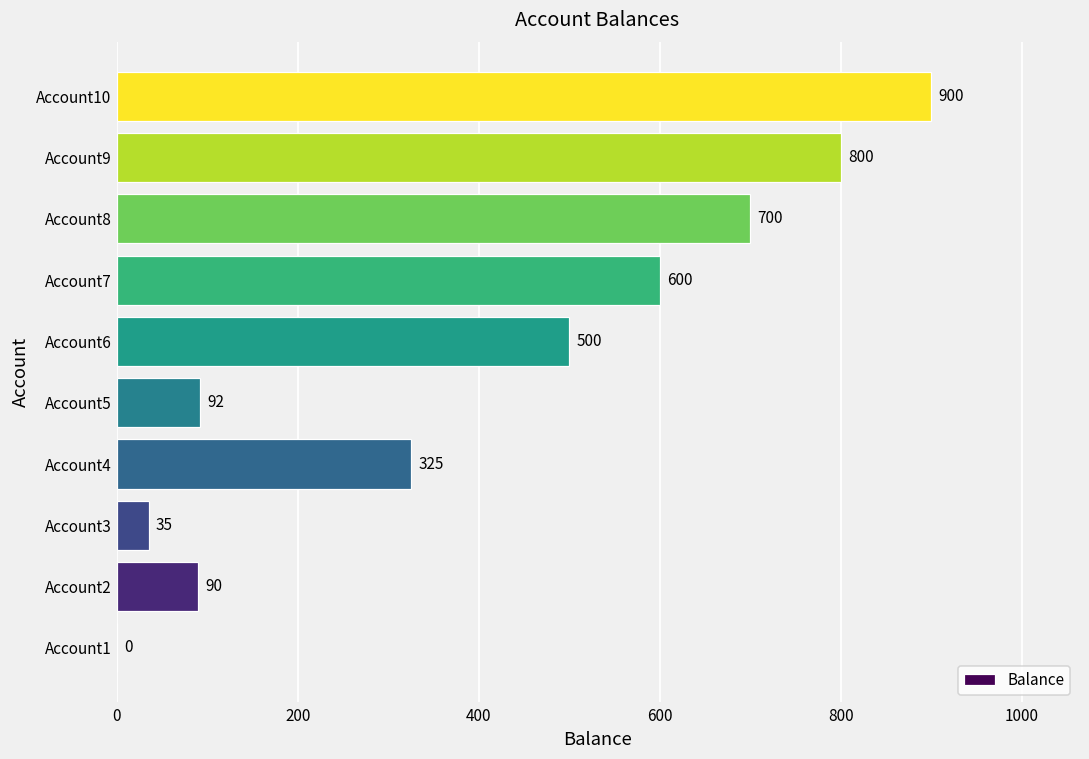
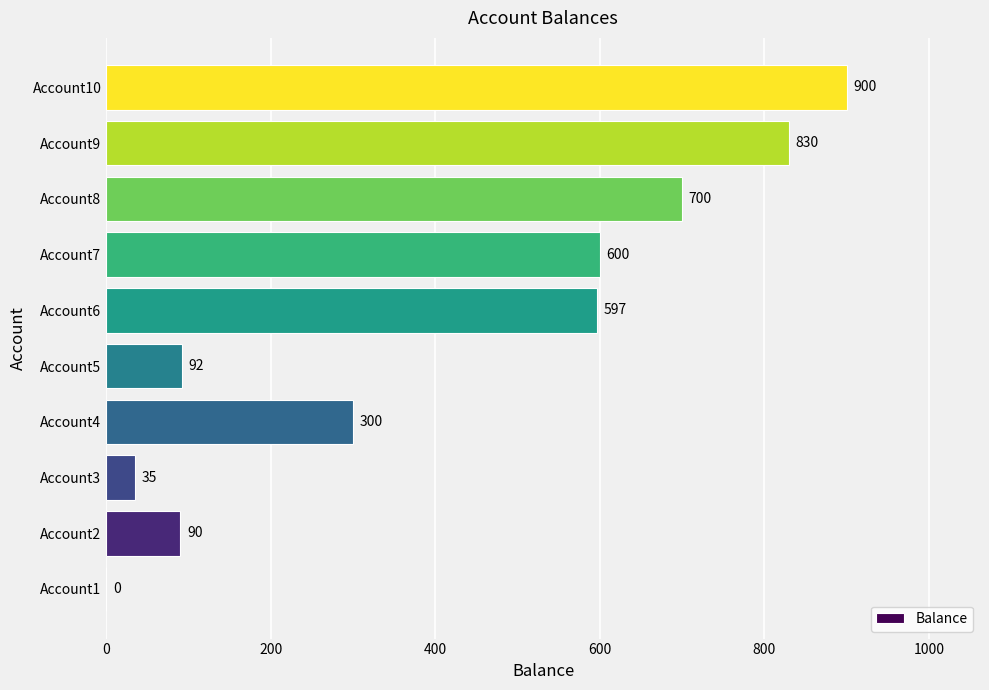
Account9: 800 -> 830
Account6: 500 -> 597
Account4: 325 -> 300
